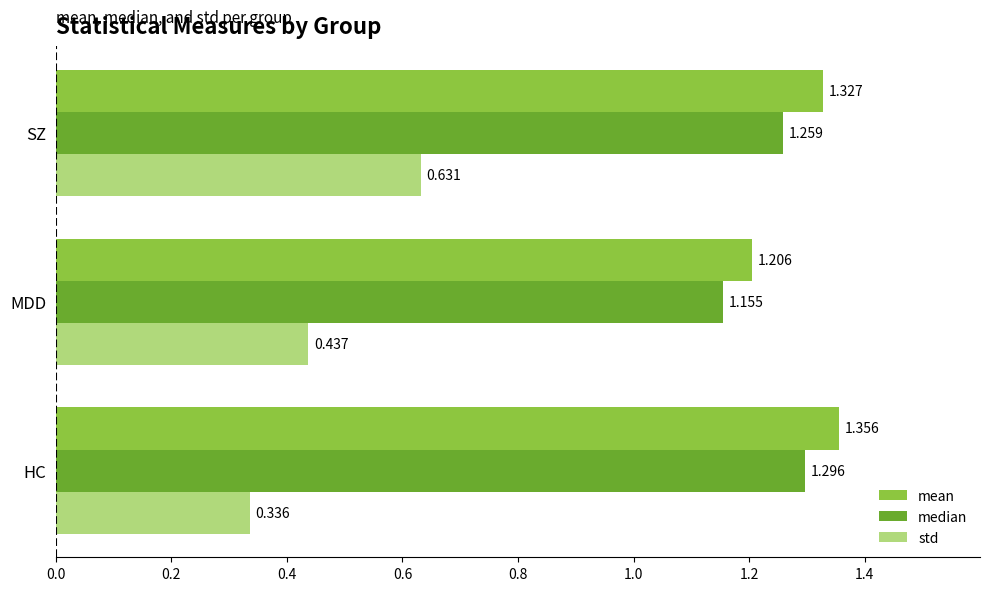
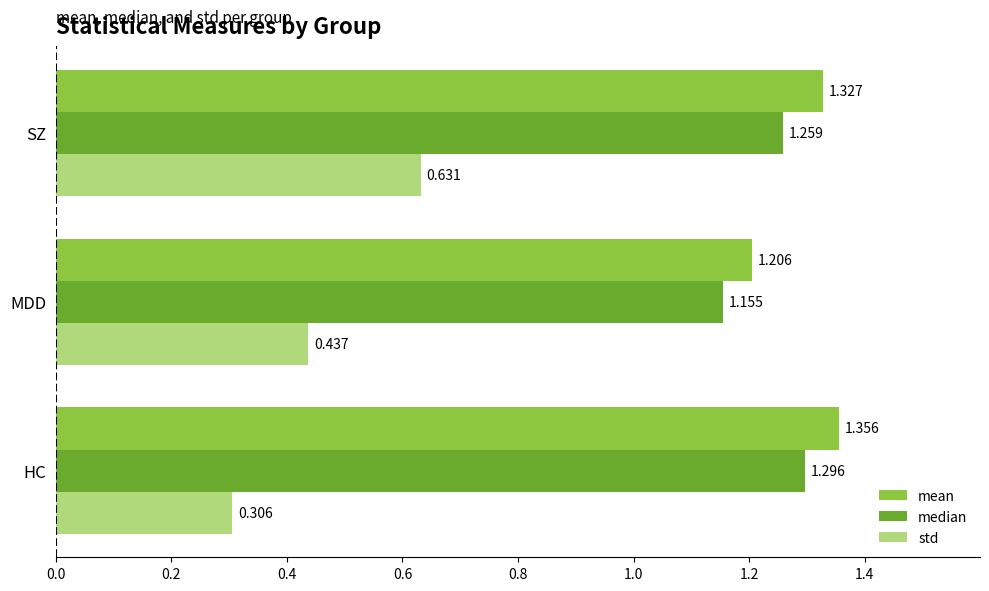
std, HC: 0.336 -> 0.306
